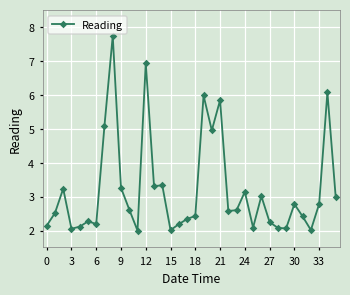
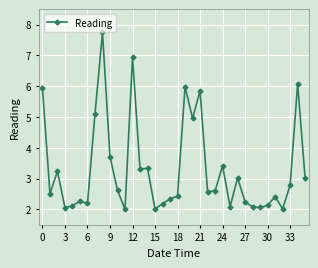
0: 2.1 -> 5.9
9: 3.3 -> 3.7
24: 3.1 -> 3.4
30: 2.8 -> 2.1
